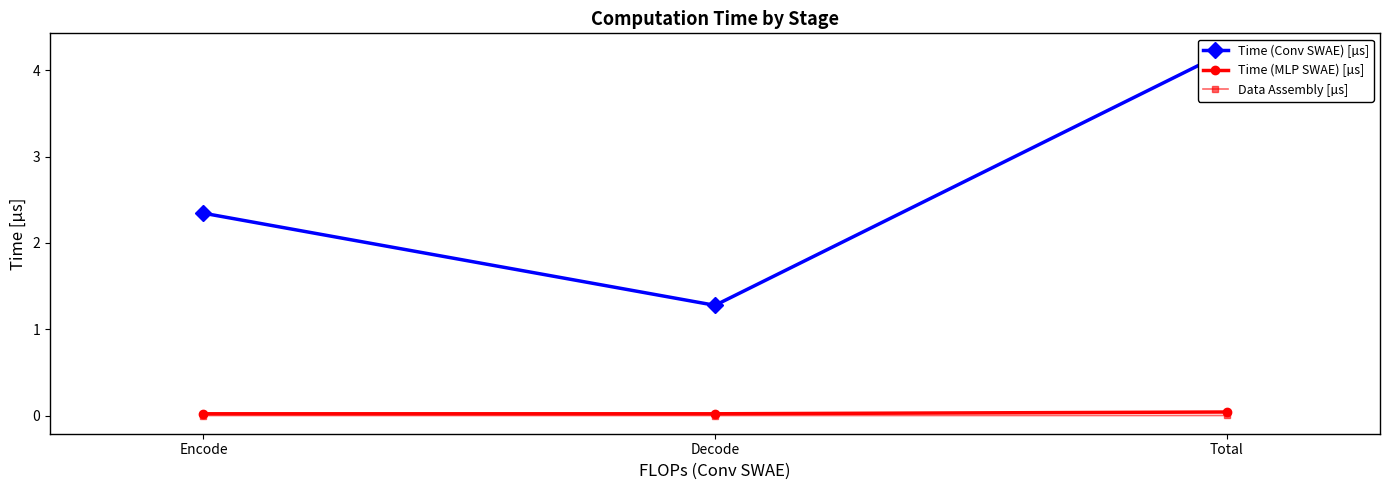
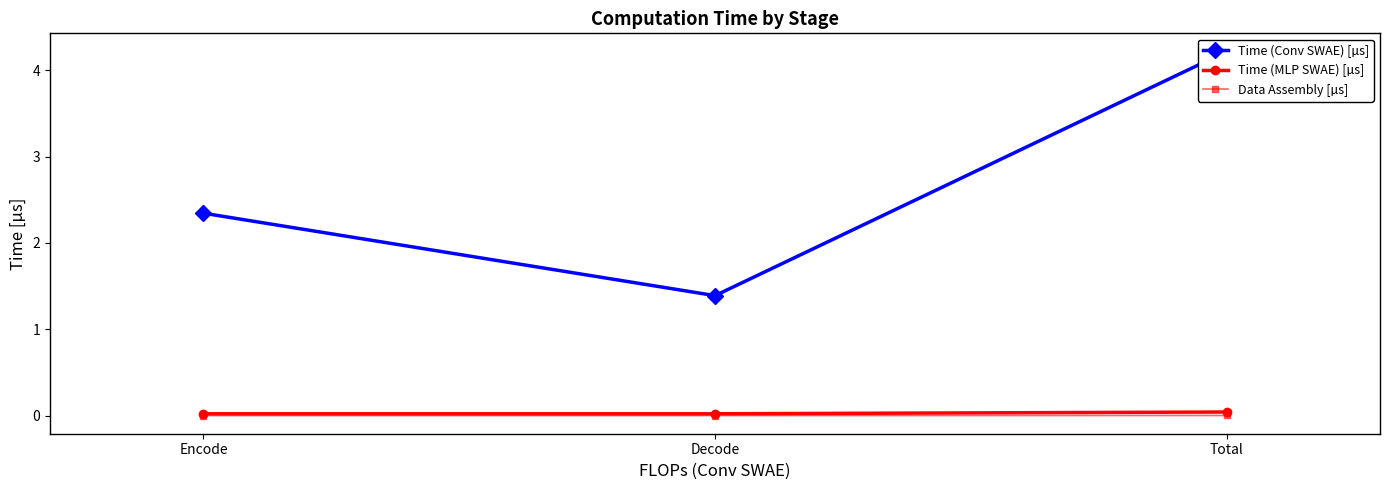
Time (Conv SWAE) [µs], Decode: 1.3 -> 1.4
